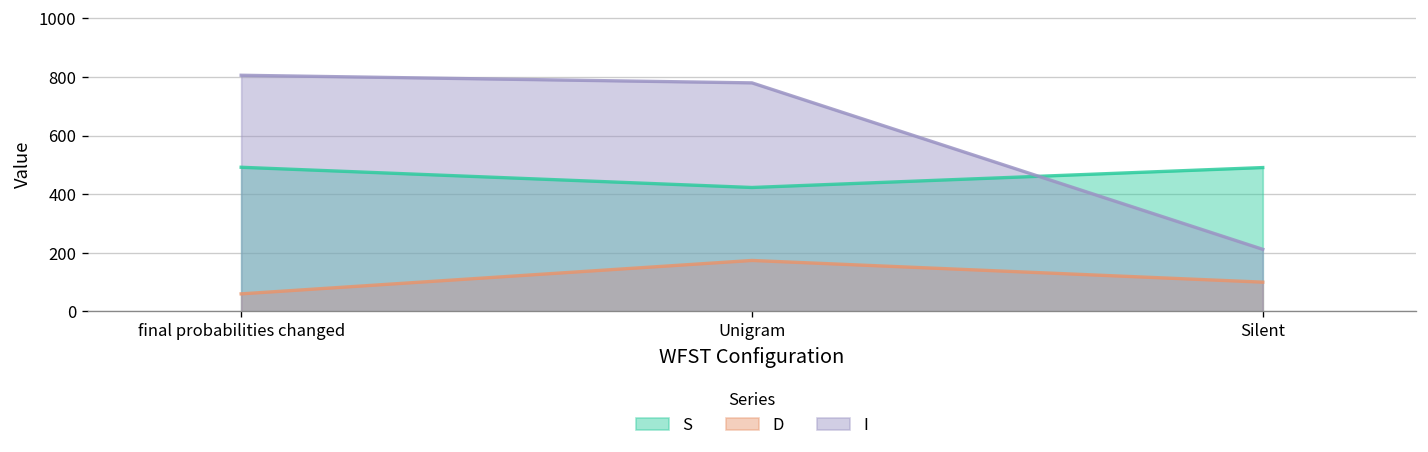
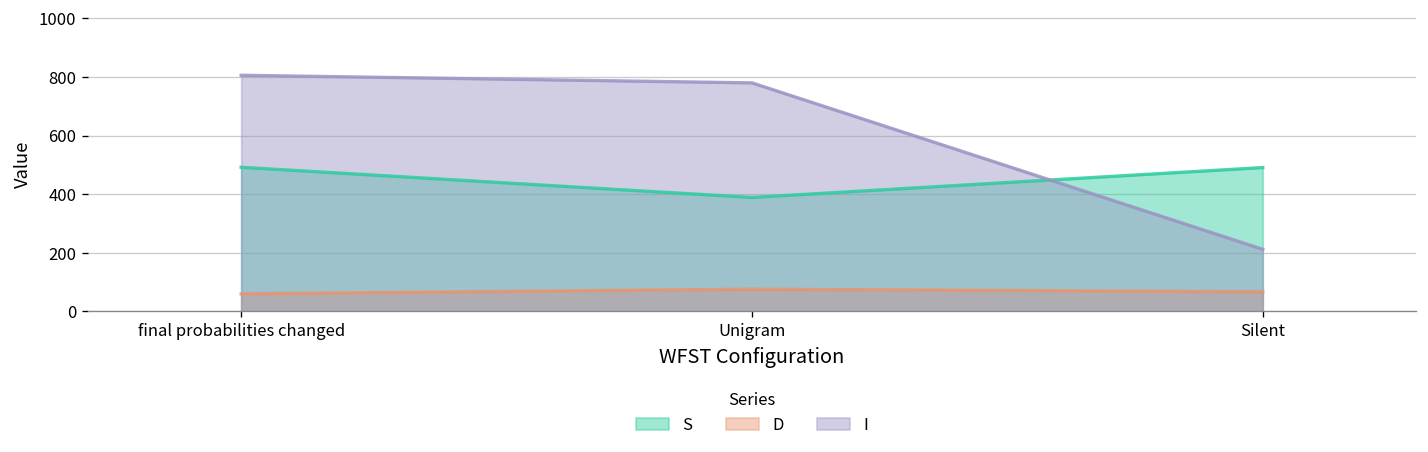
S, Unigram: 420 -> 390
D, Unigram: 170 -> 80
D, Silent: 100 -> 70
